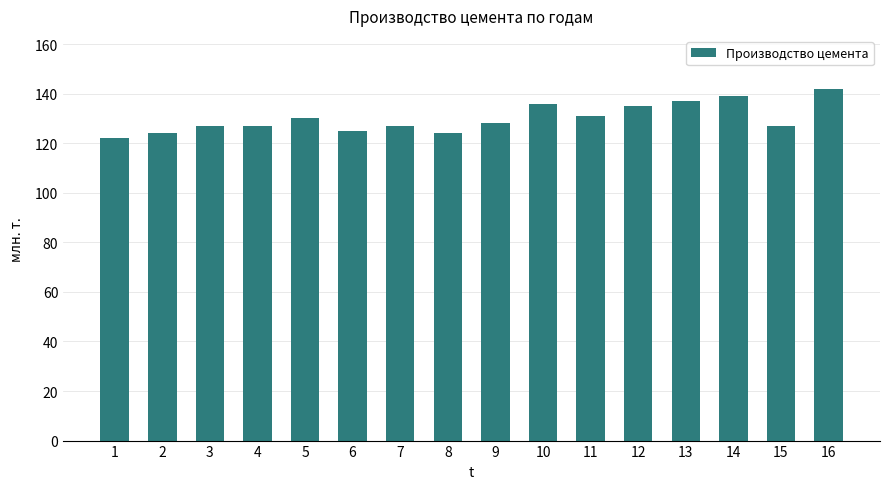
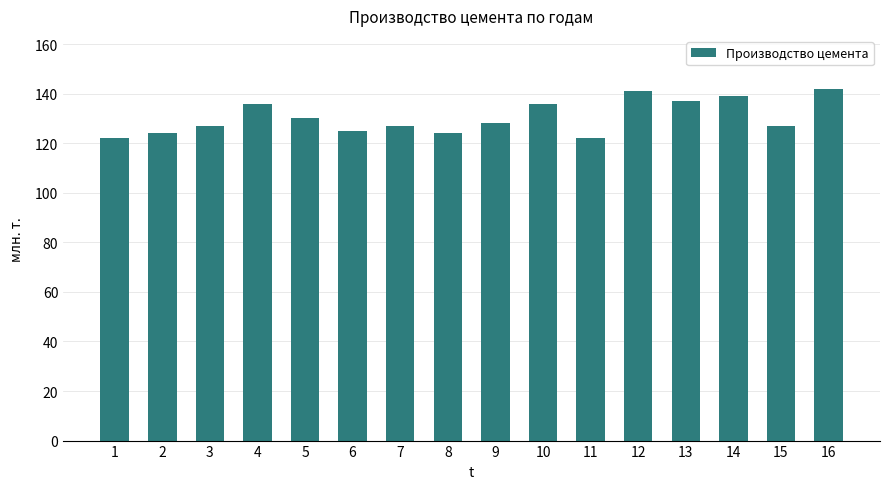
4: 127 -> 136
11: 131 -> 122
12: 135 -> 141
